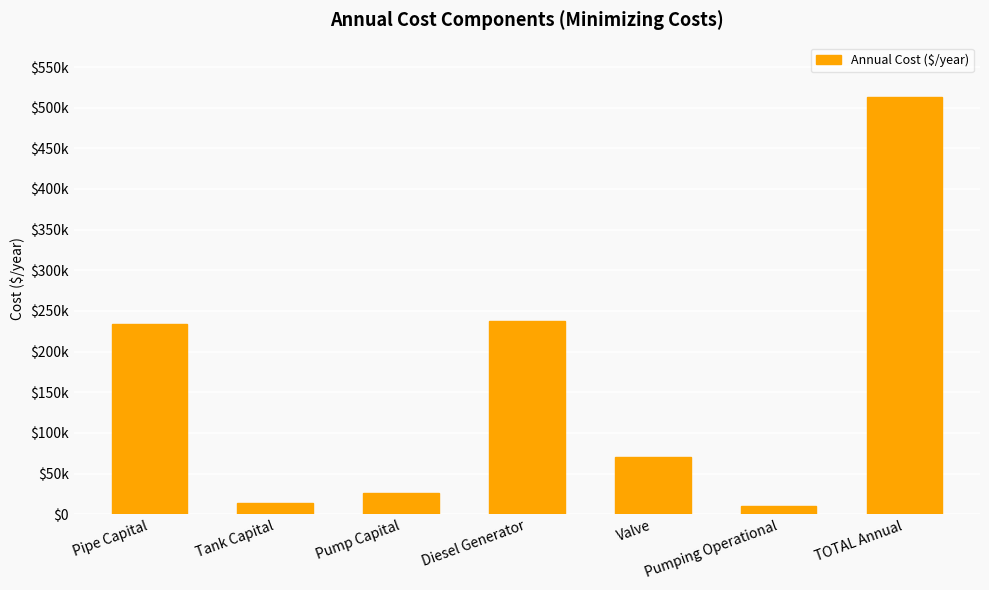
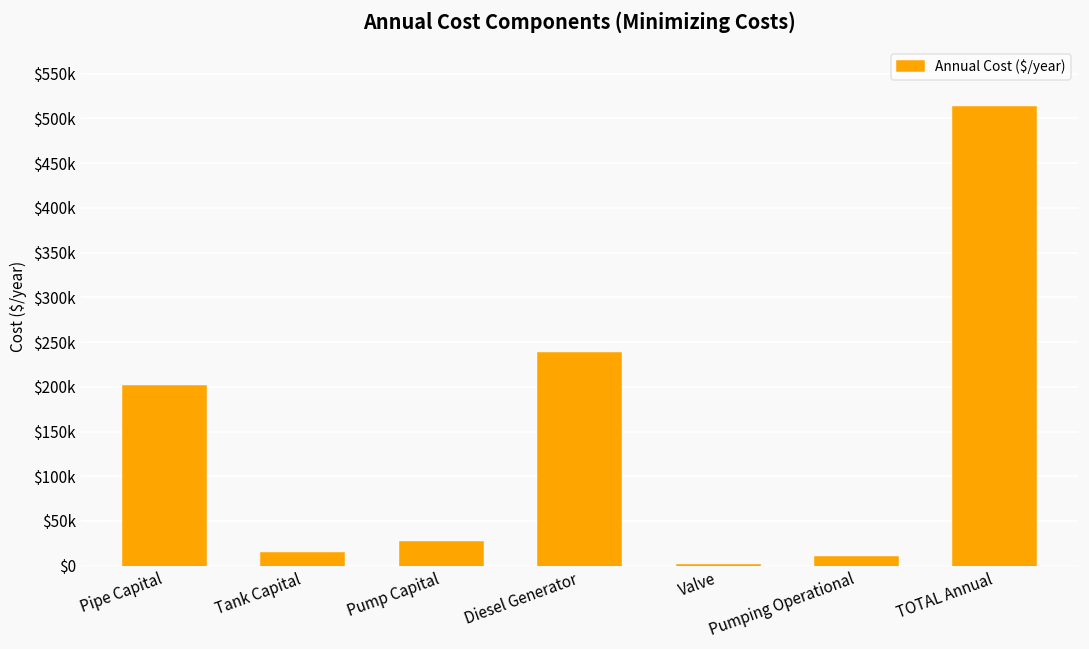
Pipe Capital: $230000 -> $200000
Valve: $70000 -> $0
